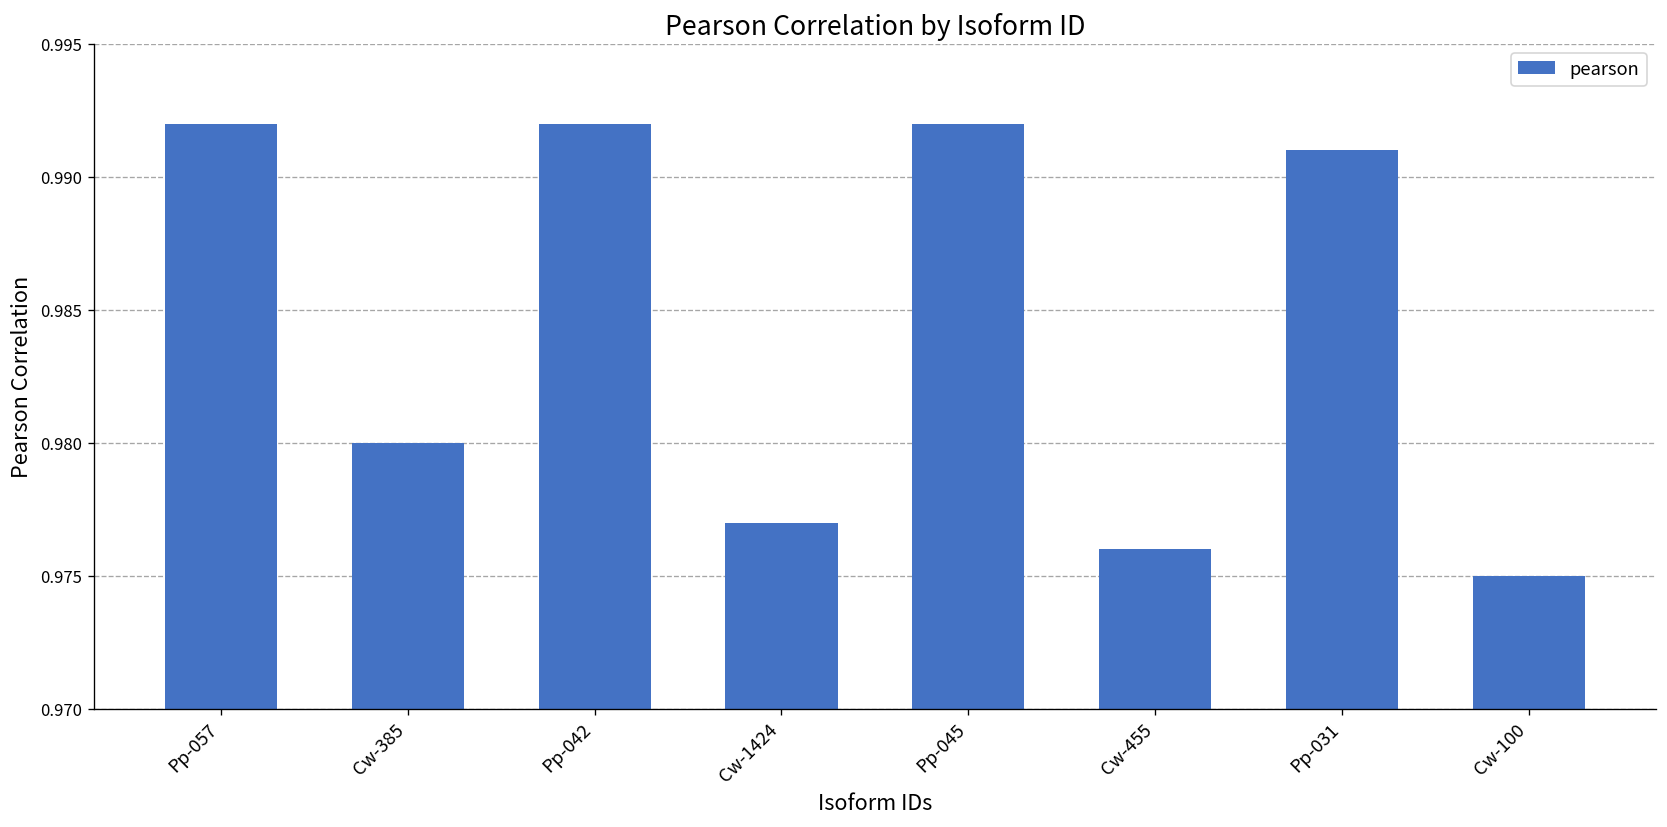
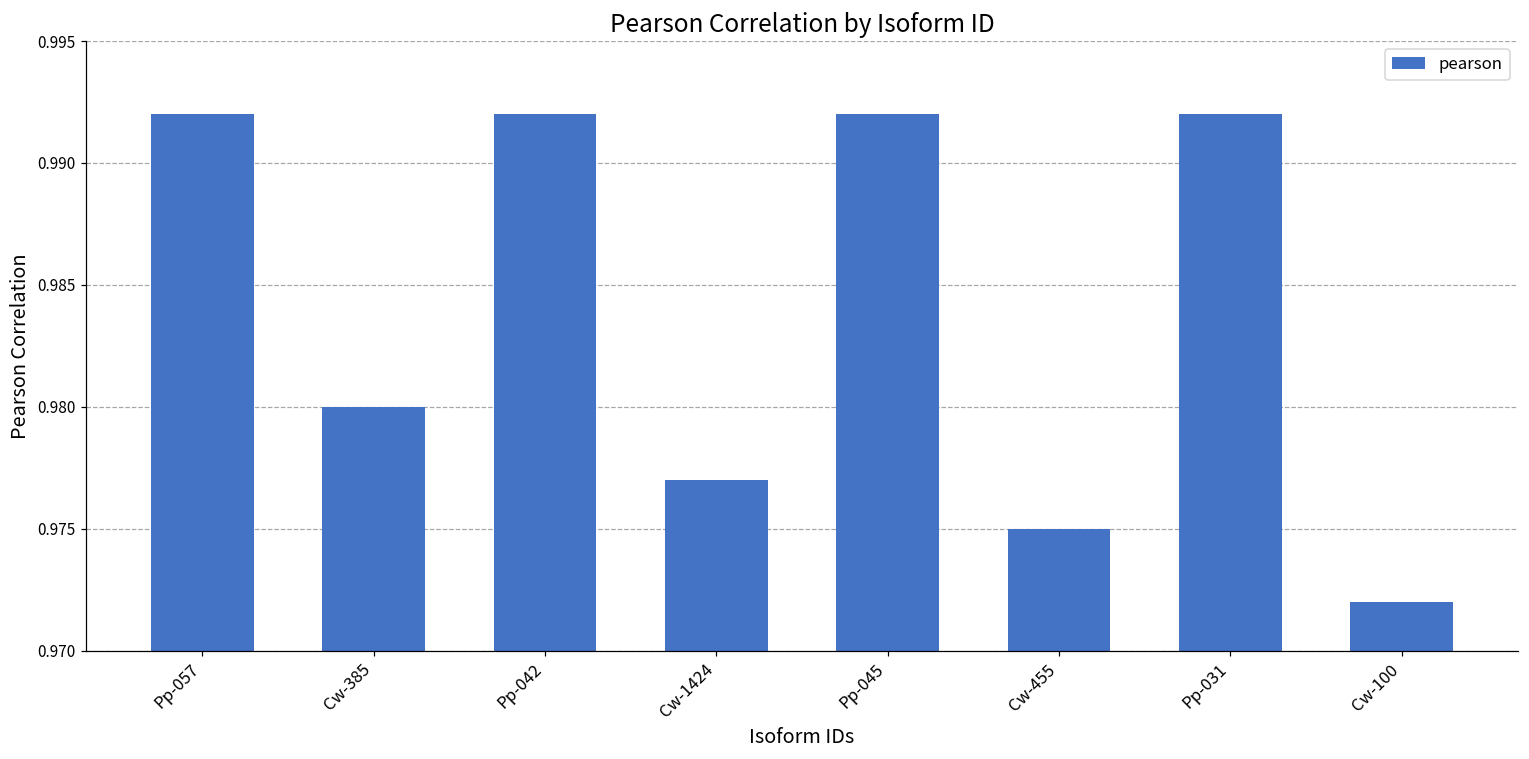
Cw-455: 0.976 -> 0.975
Pp-031: 0.991 -> 0.992
Cw-100: 0.975 -> 0.972
